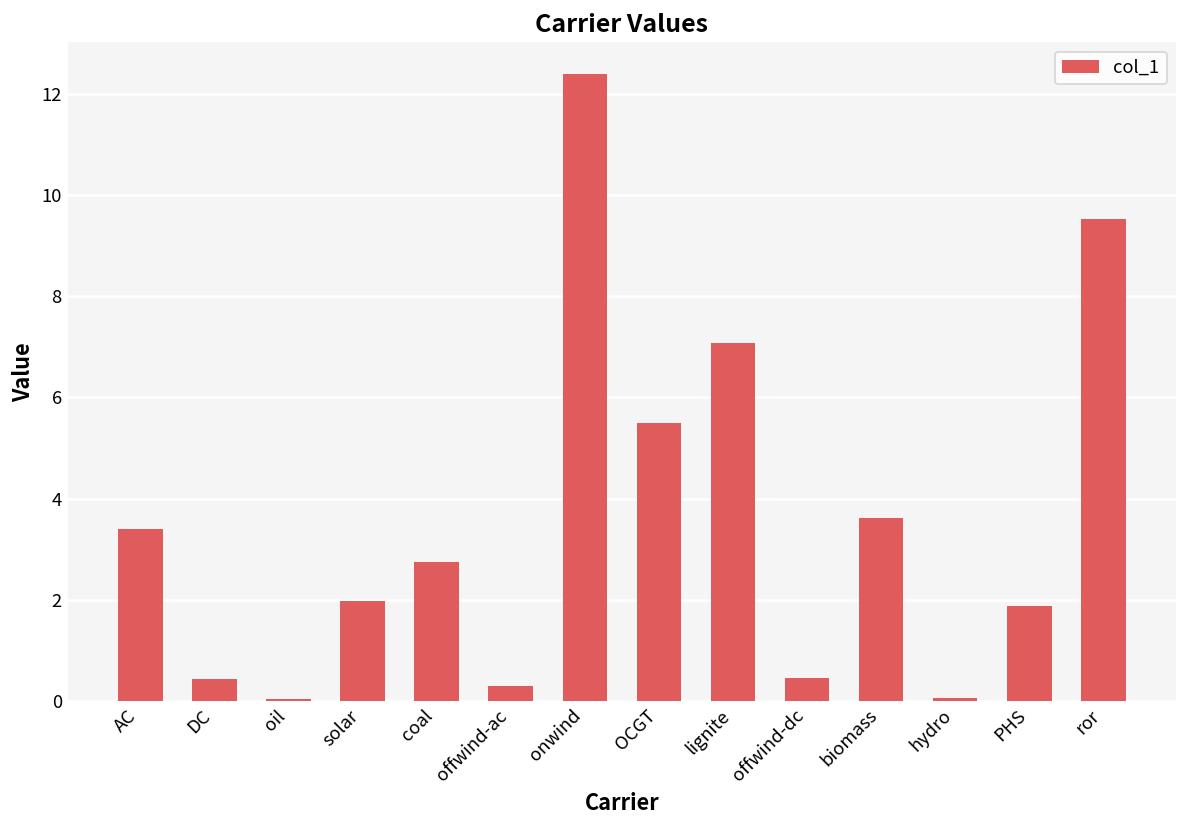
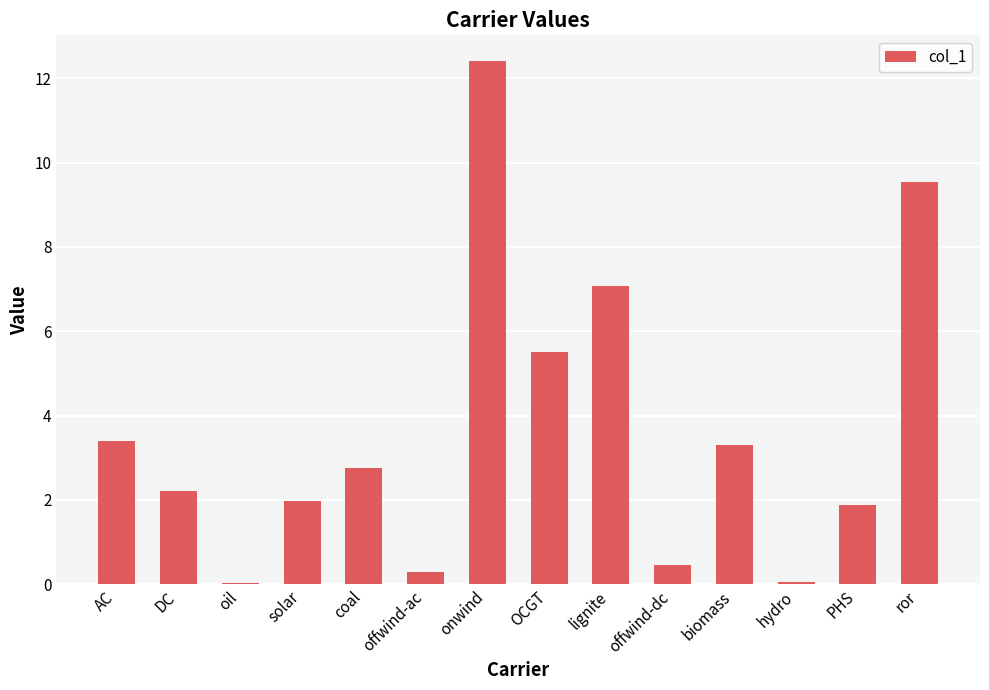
DC: 0.4 -> 2.2
biomass: 3.6 -> 3.3
